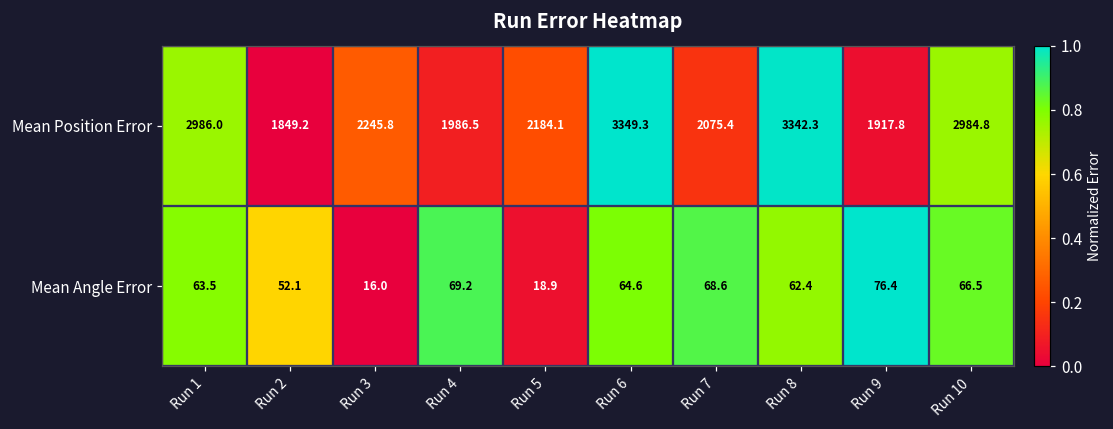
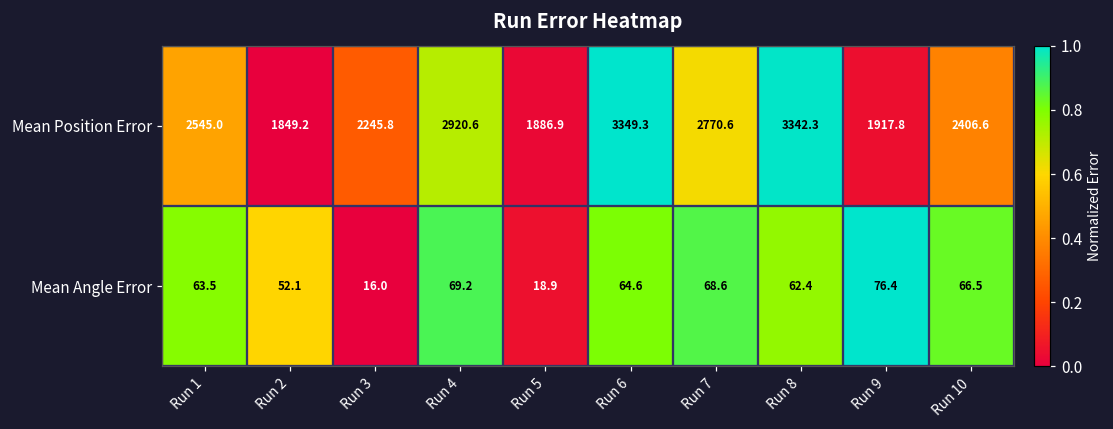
Mean Position Error, Run 1: 2986.0 -> 2545.0
Mean Position Error, Run 4: 1986.5 -> 2920.6
Mean Position Error, Run 5: 2184.1 -> 1886.9
Mean Position Error, Run 7: 2075.4 -> 2770.6
Mean Position Error, Run 10: 2984.8 -> 2406.6
